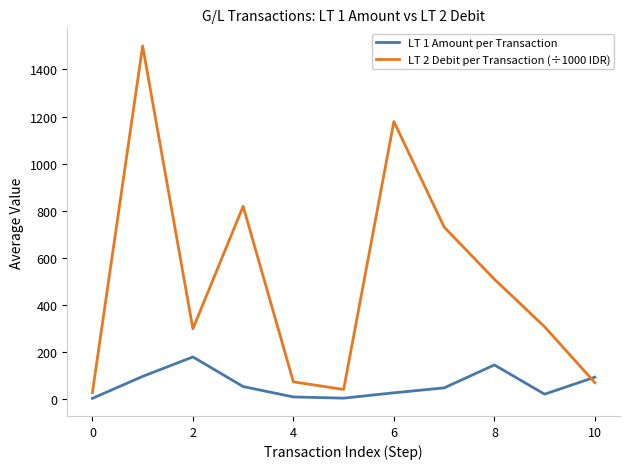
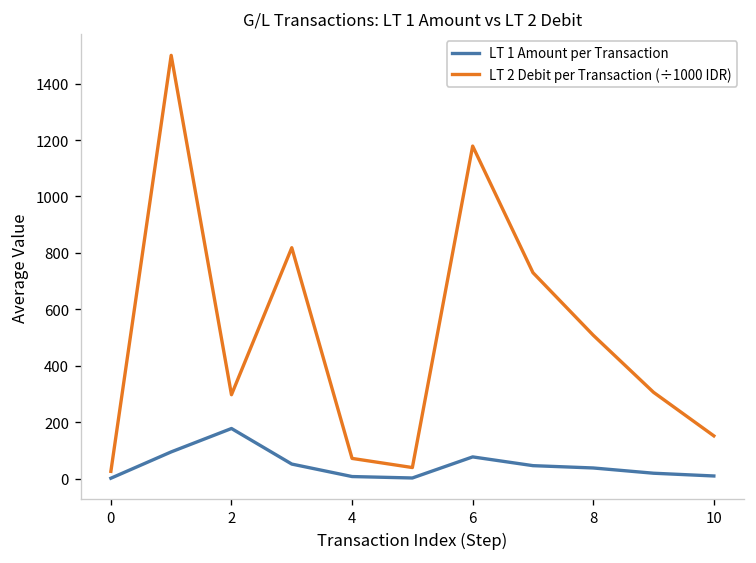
LT 1 Amount per Transaction, 6: 30 -> 80
LT 1 Amount per Transaction, 8: 140 -> 40
LT 1 Amount per Transaction, 10: 90 -> 10
LT 2 Debit per Transaction (÷1000 IDR), 10: 70 -> 150
